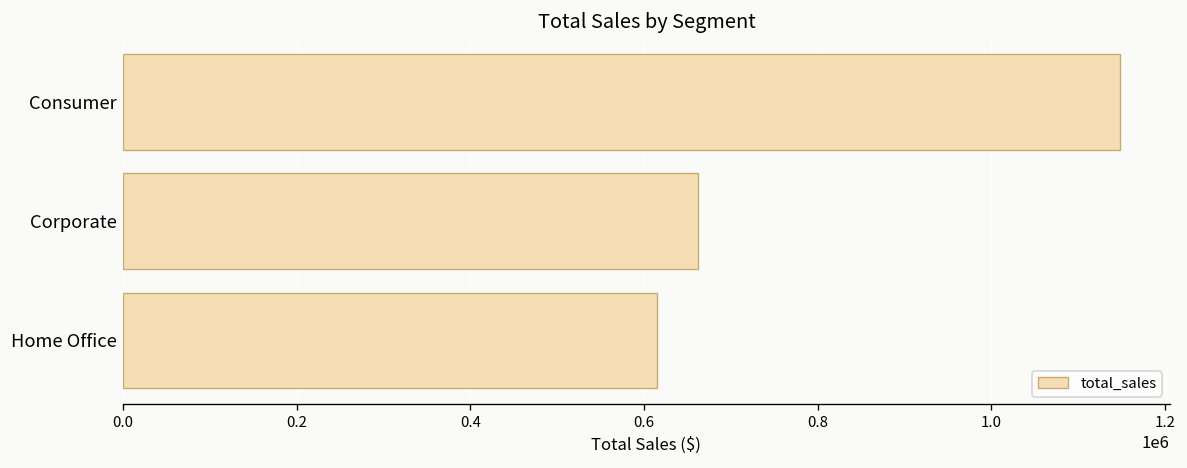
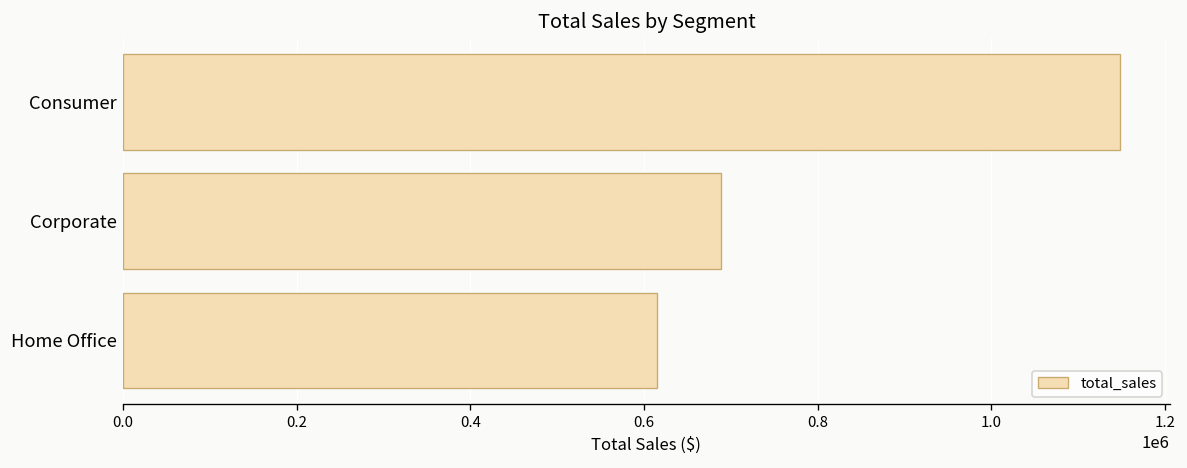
Corporate: 660000 -> 690000
